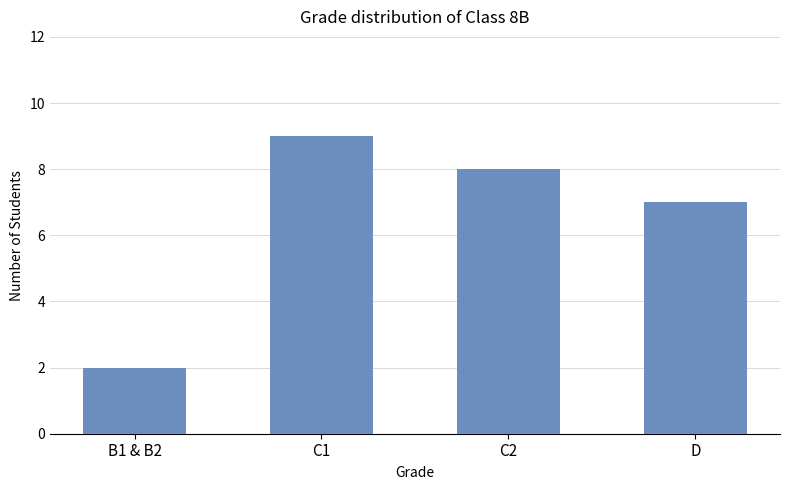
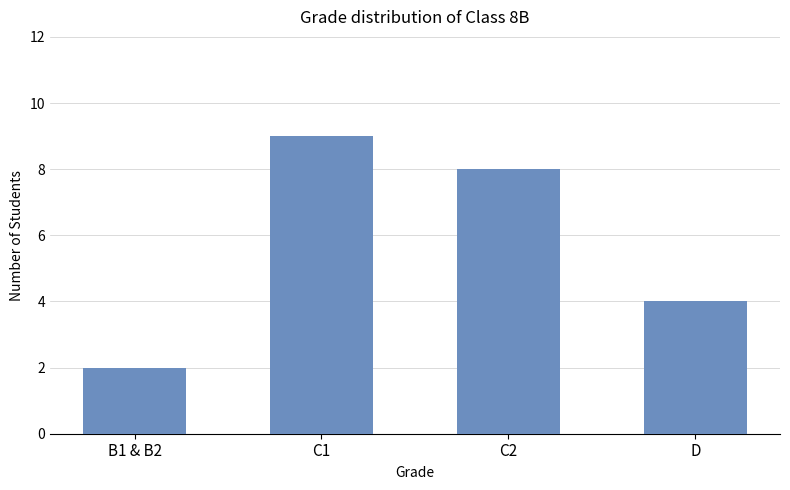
D: 7 -> 4
